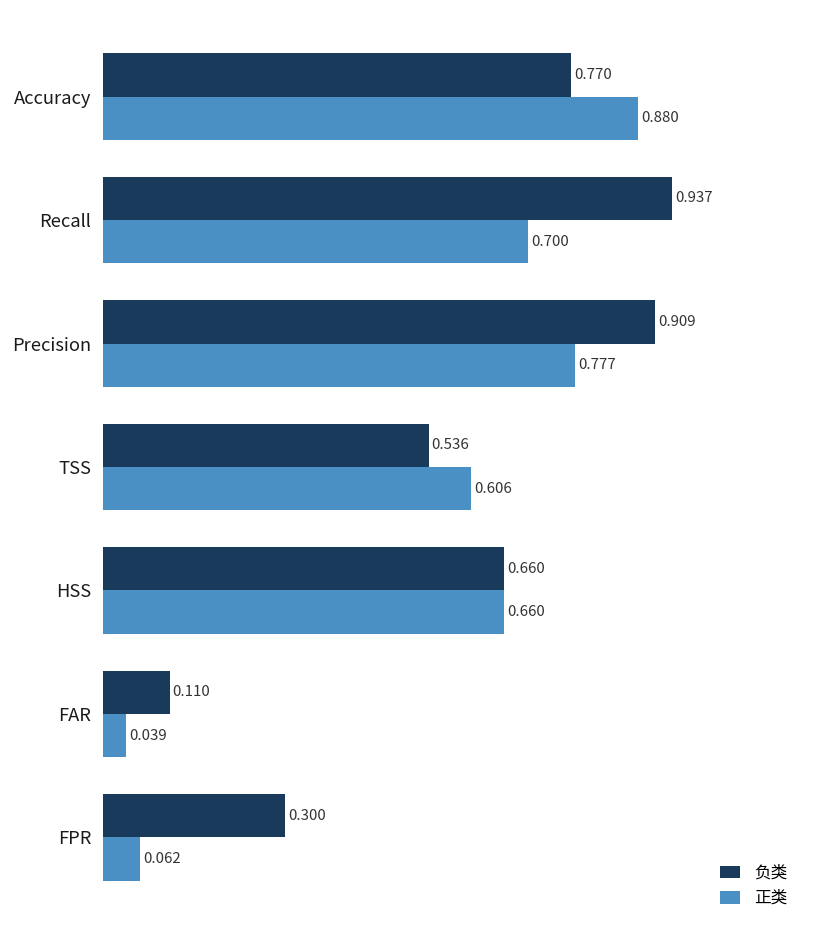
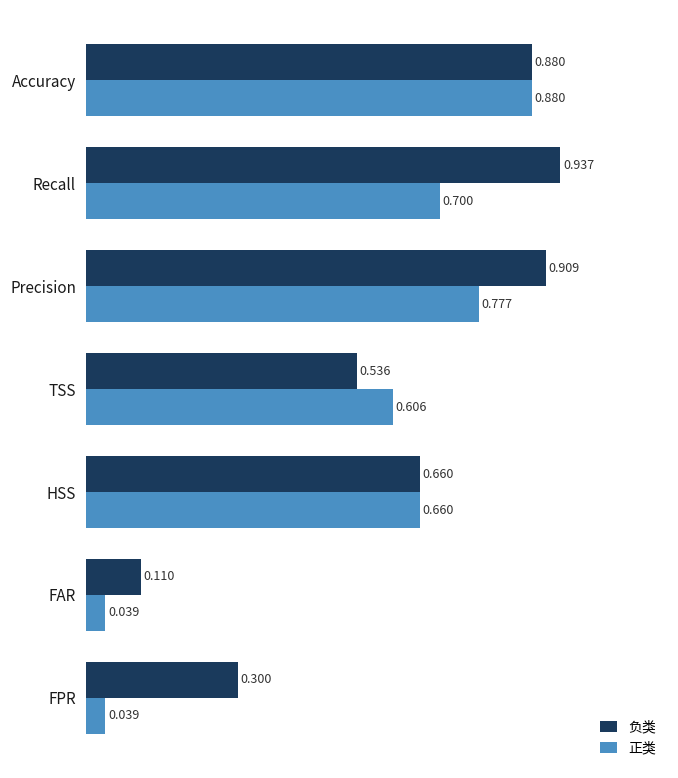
负类, Accuracy: 0.770 -> 0.880
正类, FPR: 0.062 -> 0.039
